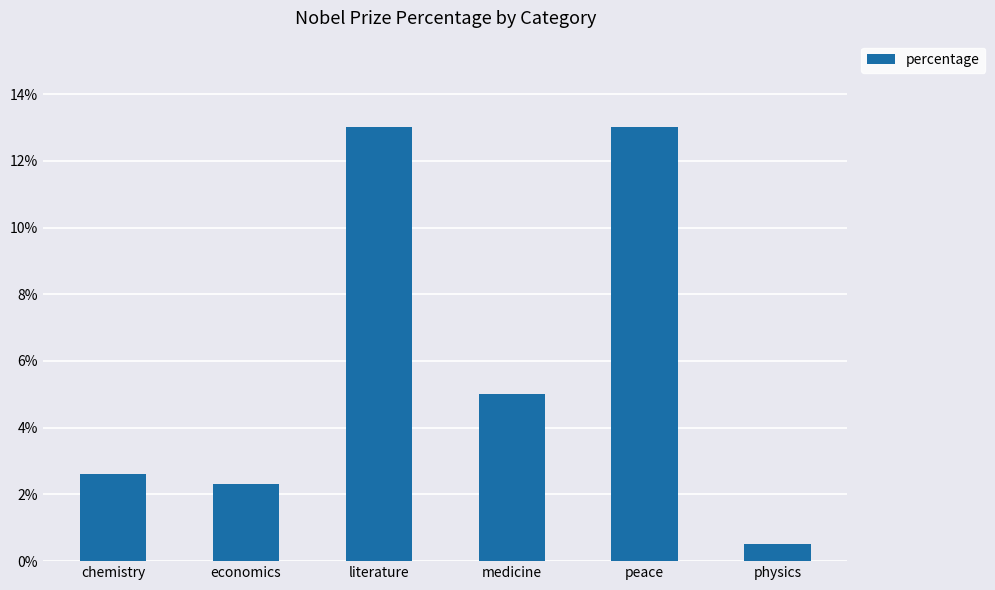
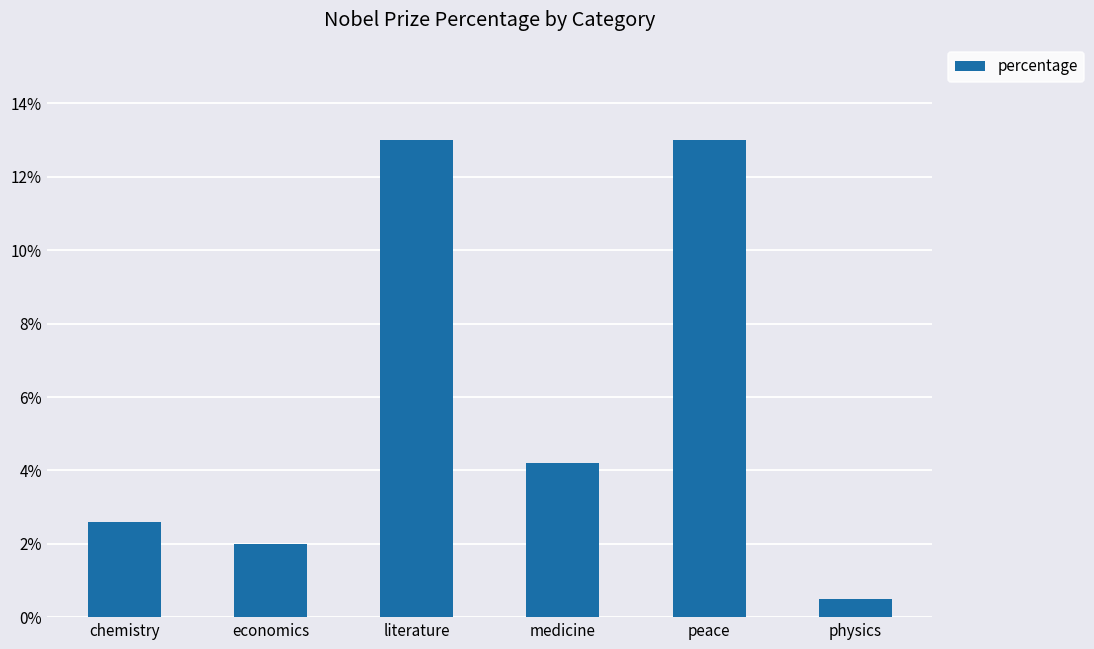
economics: 2.3% -> 2.0%
medicine: 5.0% -> 4.2%
